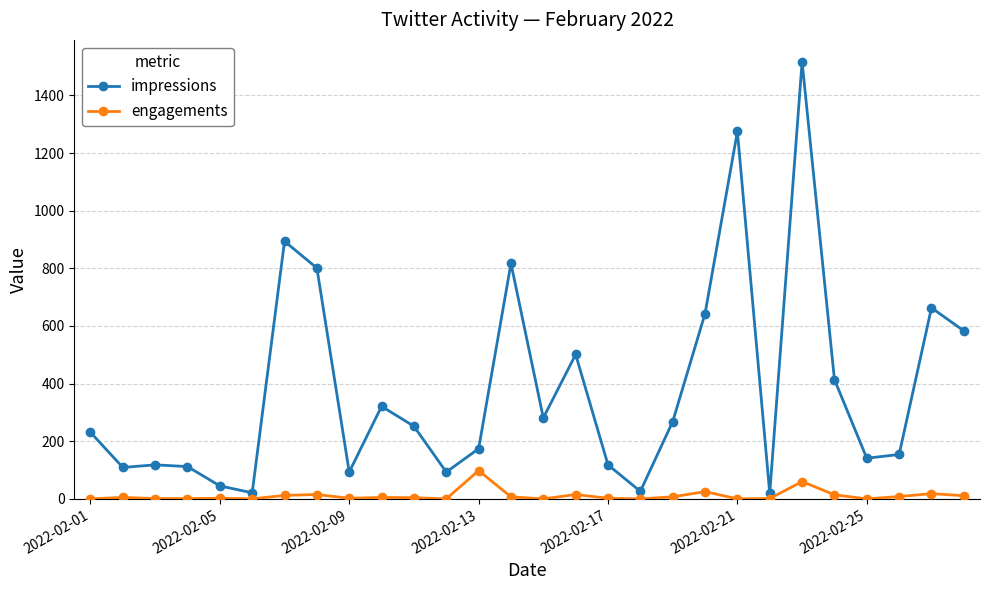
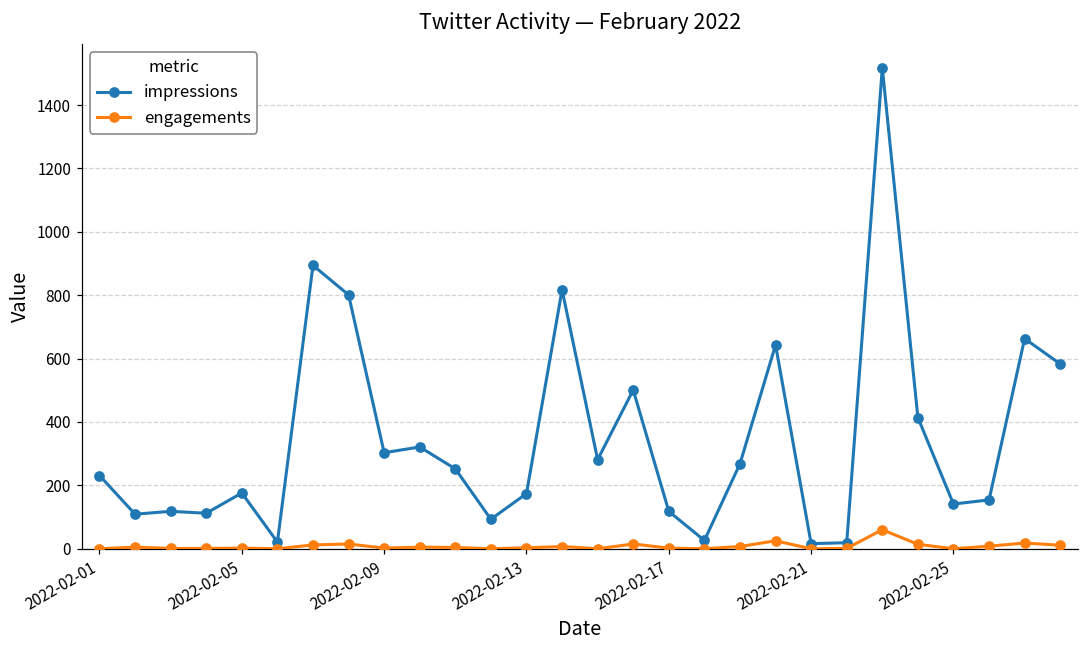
impressions, 2022-02-05: 50 -> 180
impressions, 2022-02-09: 90 -> 300
engagements, 2022-02-13: 100 -> 0
impressions, 2022-02-21: 1280 -> 20
